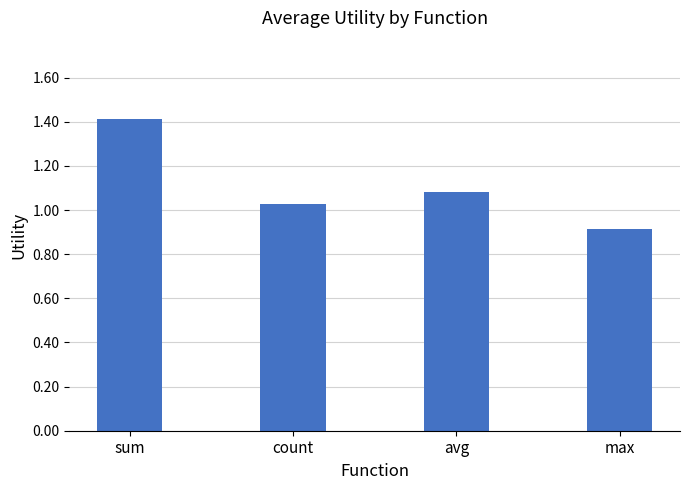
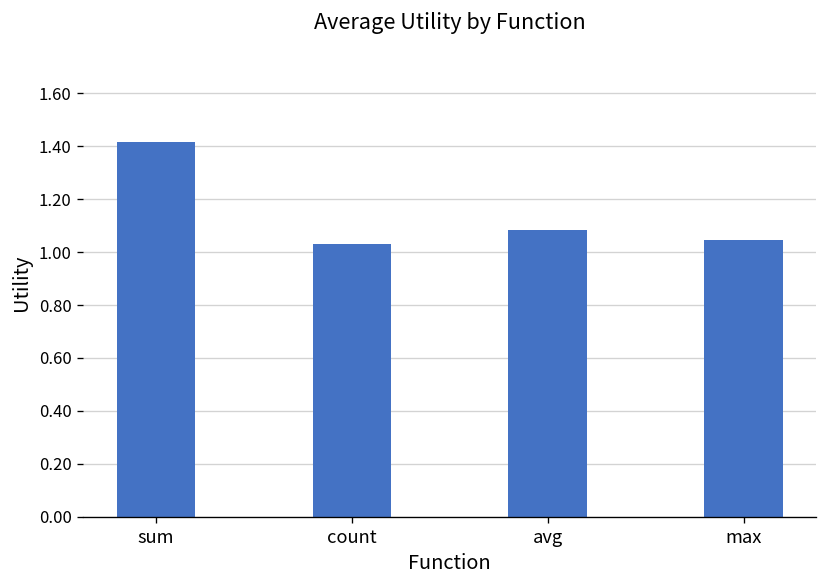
max: 0.91 -> 1.05
